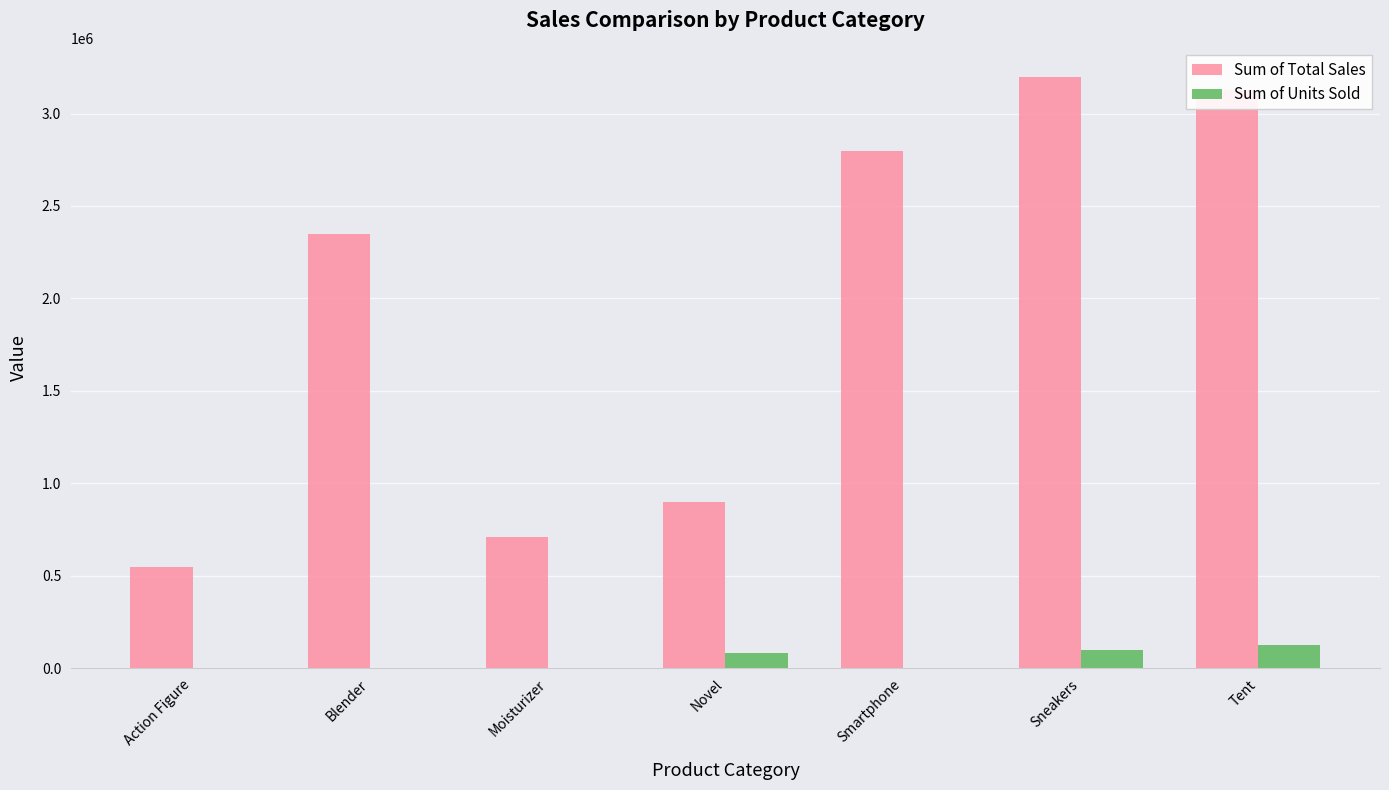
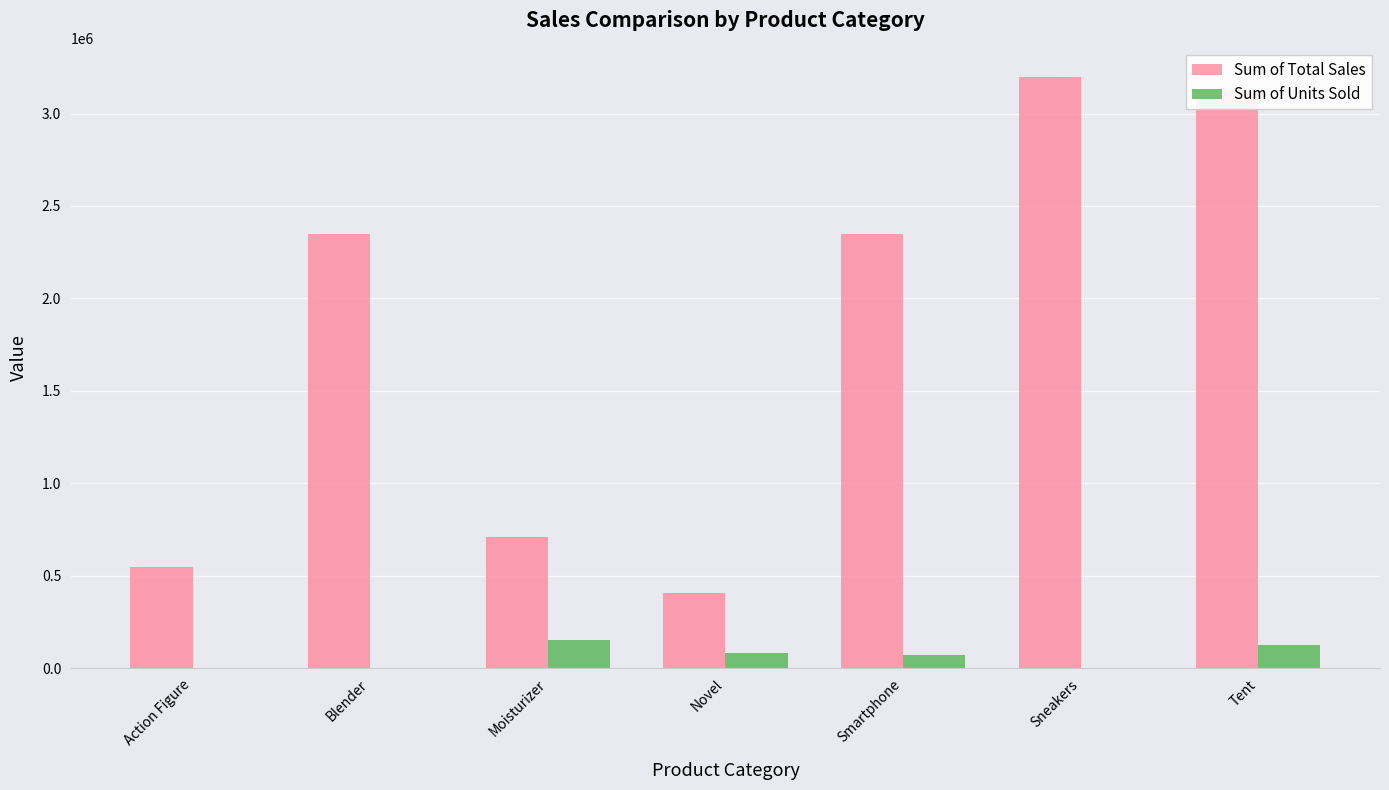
Sum of Units Sold, Moisturizer: 0 -> 150000
Sum of Total Sales, Novel: 900000 -> 400000
Sum of Total Sales, Smartphone: 2800000 -> 2350000
Sum of Units Sold, Smartphone: 0 -> 70000
Sum of Units Sold, Sneakers: 100000 -> 0
